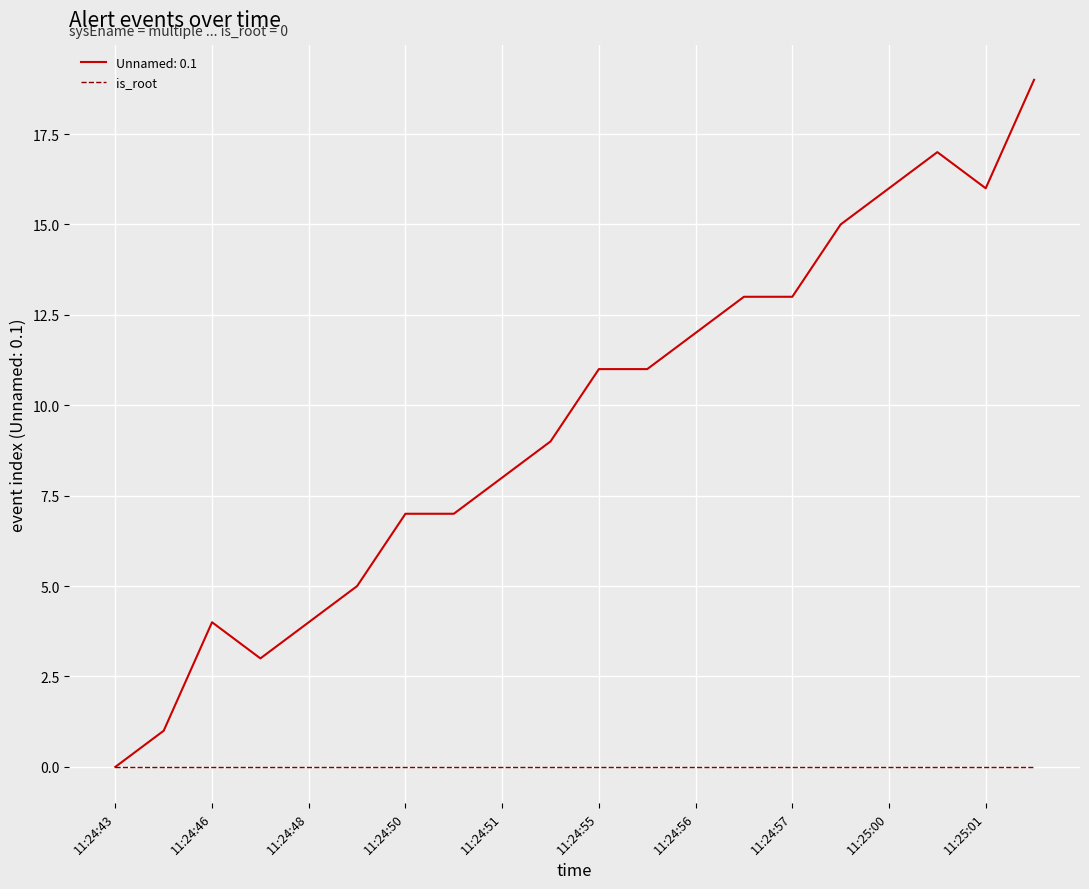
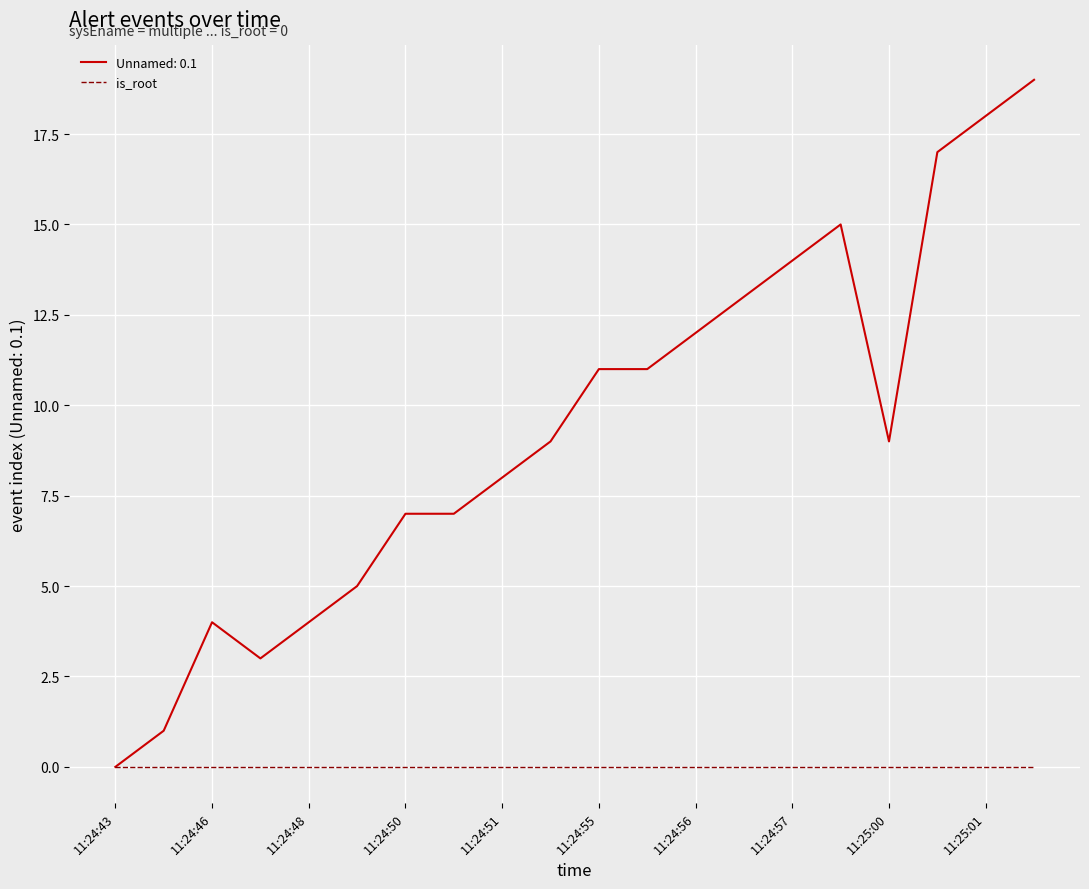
Unnamed: 0.1, 11:24:57: 13 -> 14
Unnamed: 0.1, 11:25:00: 16 -> 9
Unnamed: 0.1, 11:25:01: 16 -> 18
